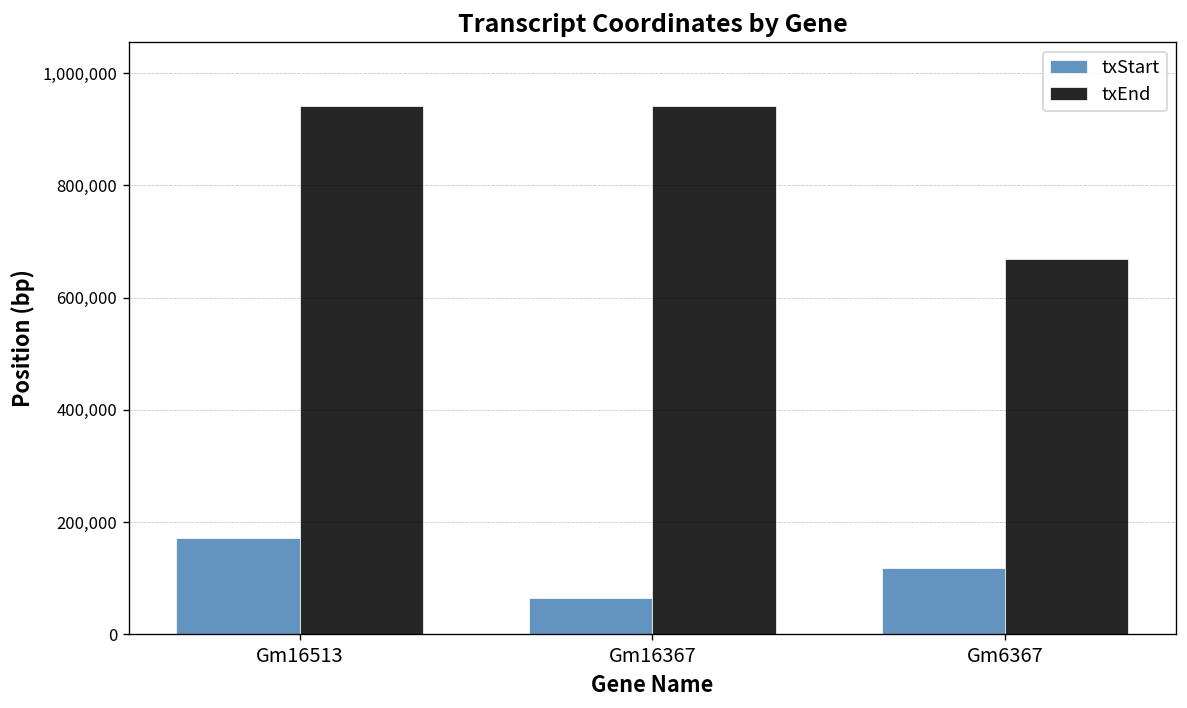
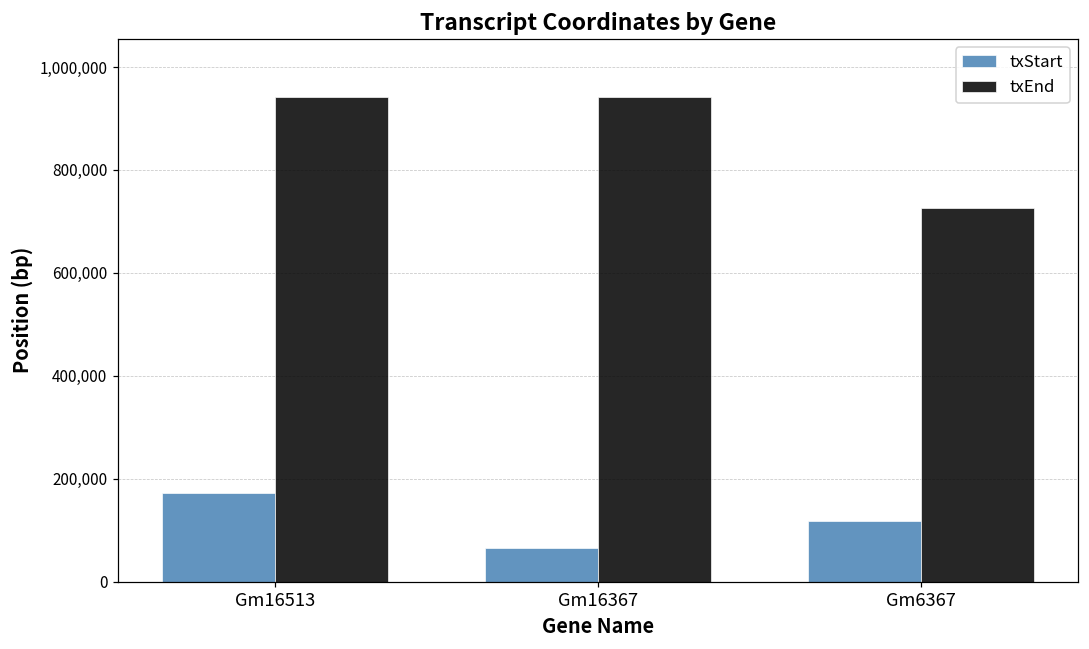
txEnd, Gm6367: 670,000 -> 730,000
